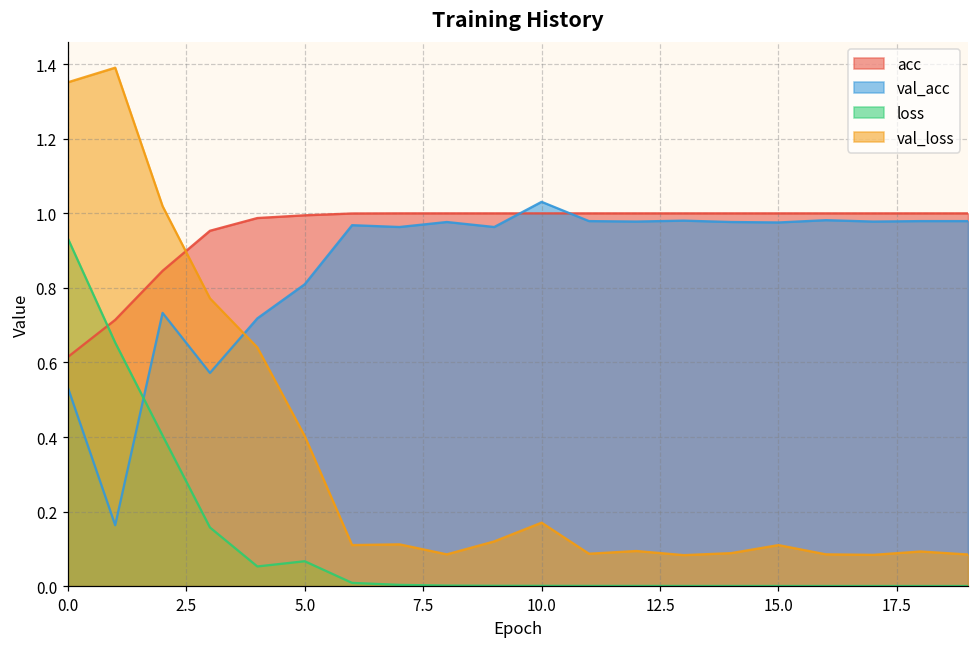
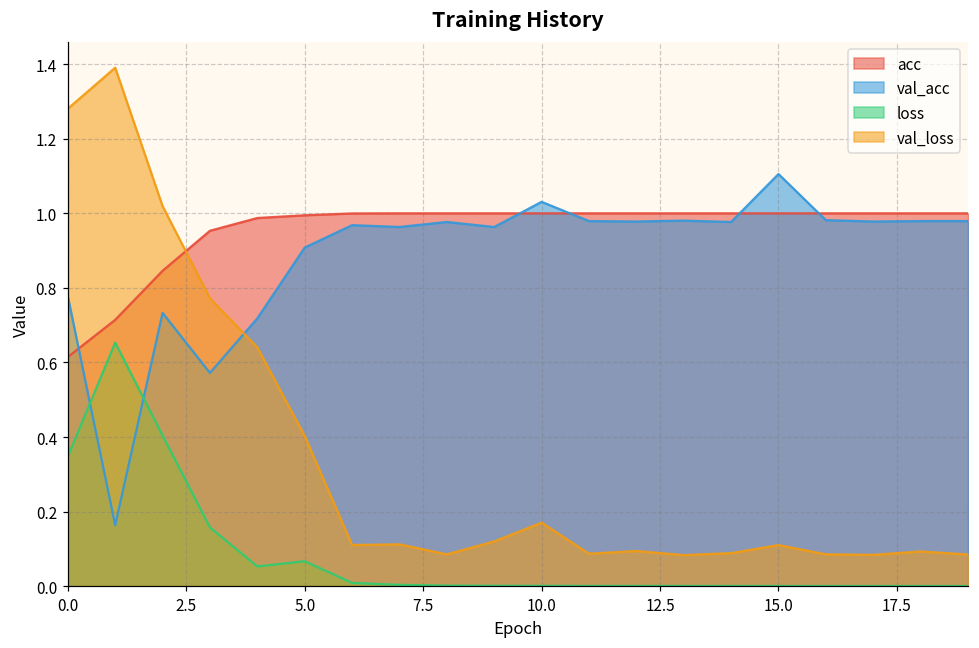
val_acc, 0.0: 0.53 -> 0.78
loss, 0.0: 0.93 -> 0.35
val_loss, 0.0: 1.35 -> 1.28
val_acc, 5.0: 0.81 -> 0.91
val_acc, 15.0: 0.98 -> 1.11
